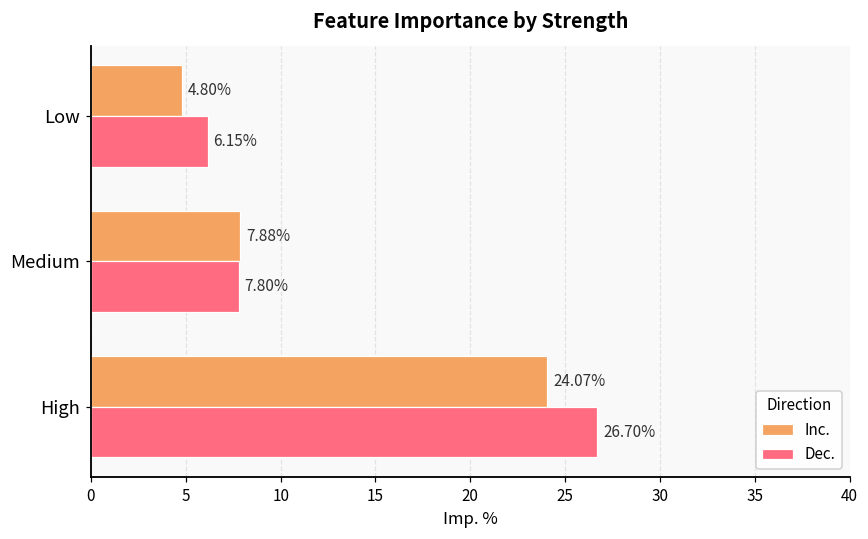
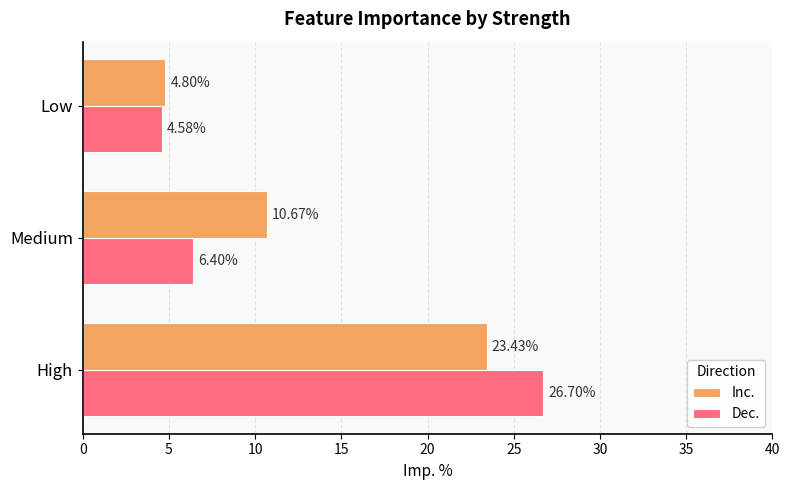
Dec., Low: 6.15% -> 4.58%
Inc., Medium: 7.88% -> 10.67%
Dec., Medium: 7.80% -> 6.40%
Inc., High: 24.07% -> 23.43%
